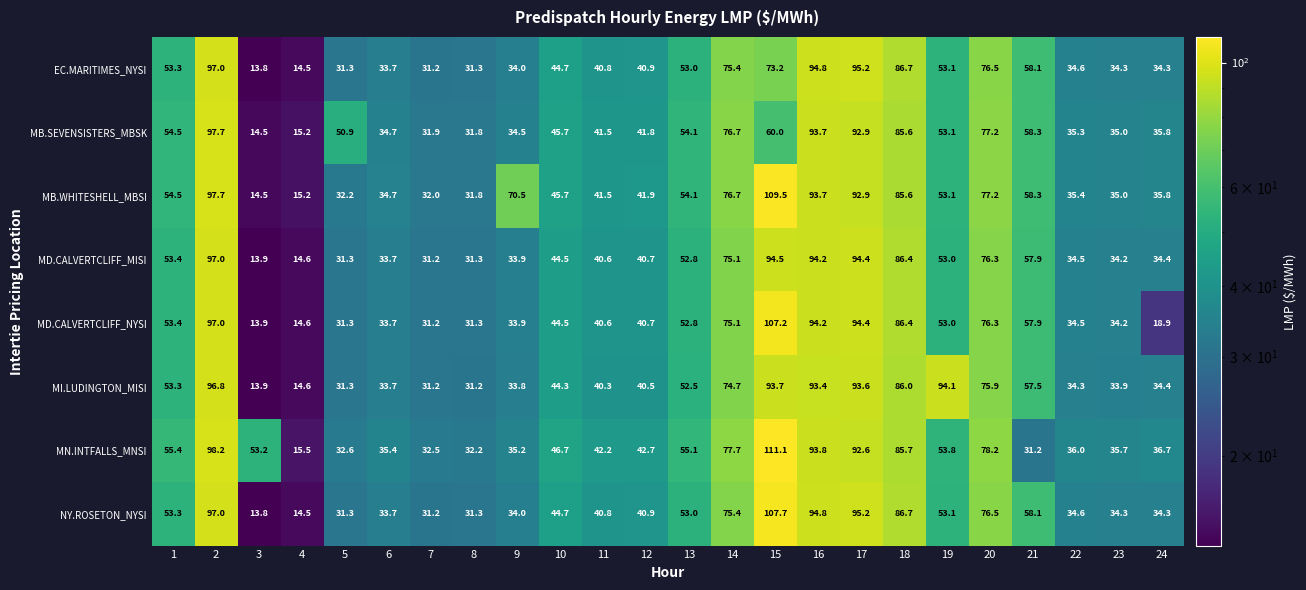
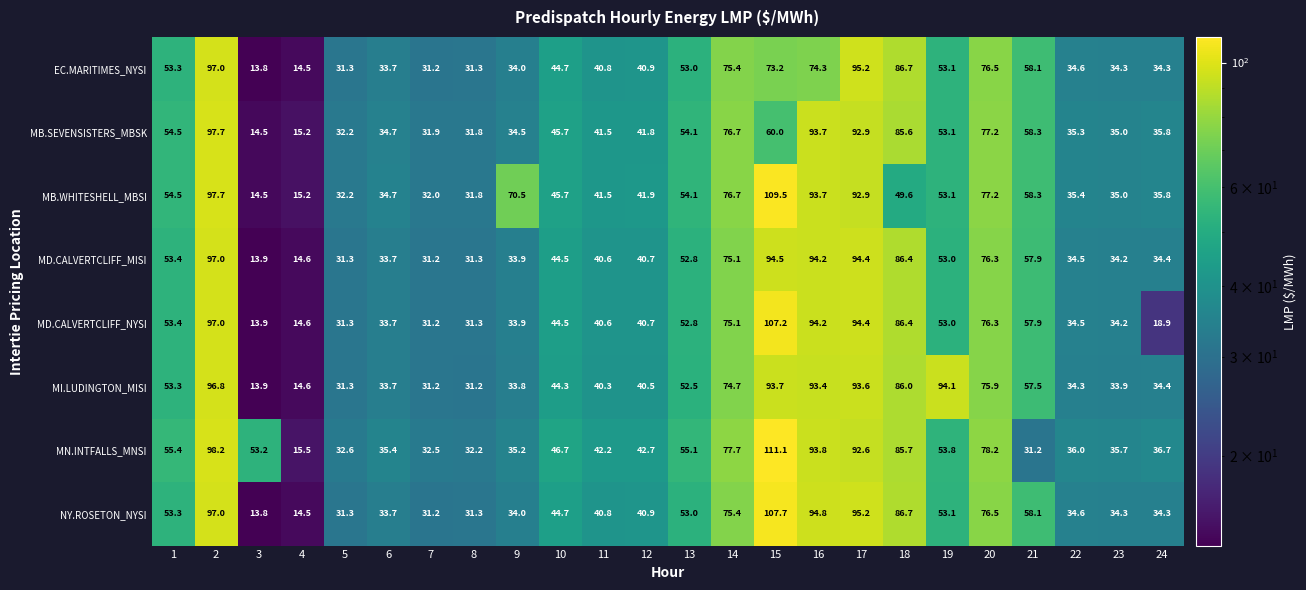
EC.MARITIMES_NYSI, 16: 94.8 -> 74.3
MB.SEVENSISTERS_MBSK, 5: 50.9 -> 32.2
MB.WHITESHELL_MBSI, 18: 85.6 -> 49.6
